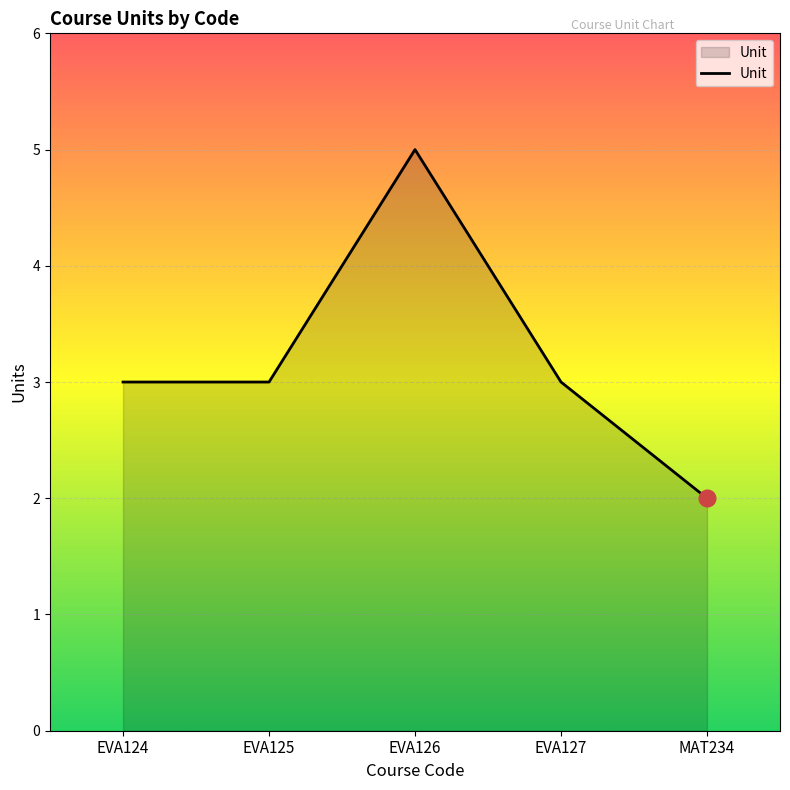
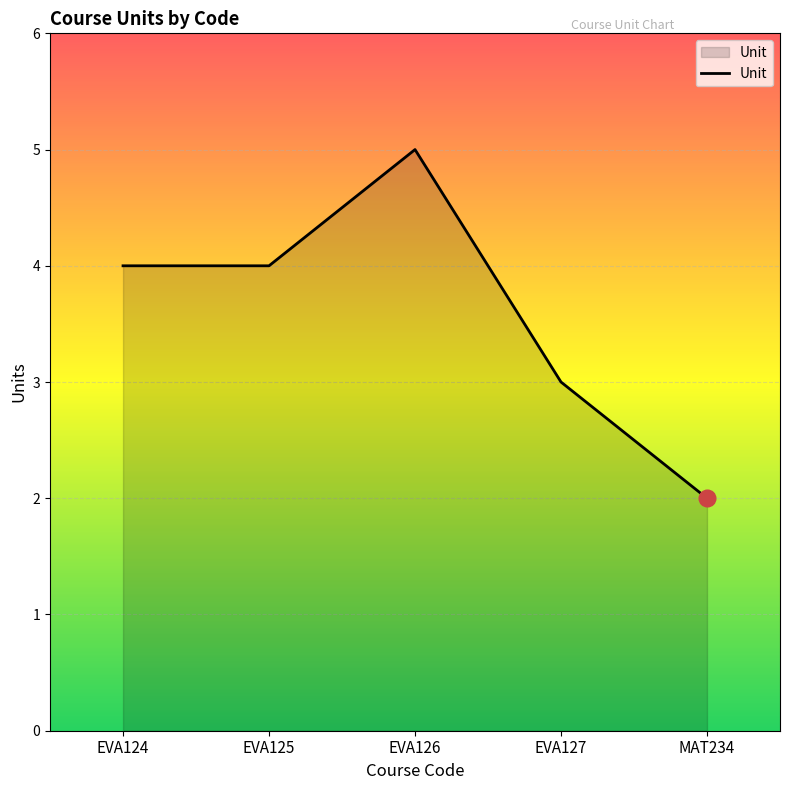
Unit, EVA124: 3 -> 4
Unit, EVA125: 3 -> 4
